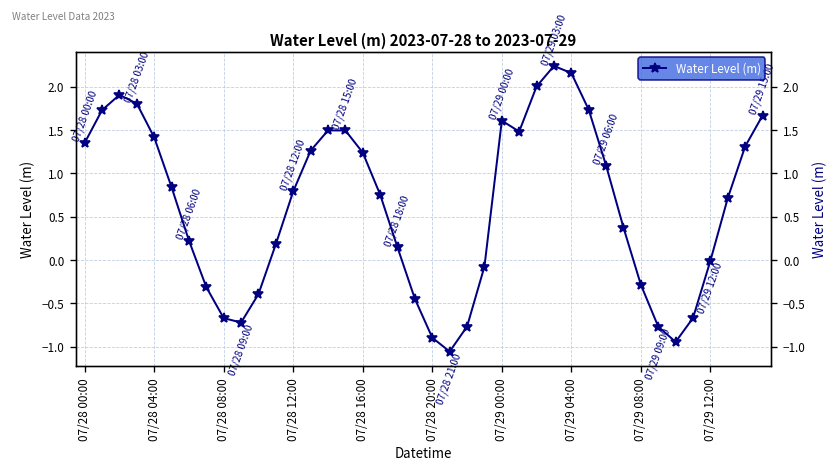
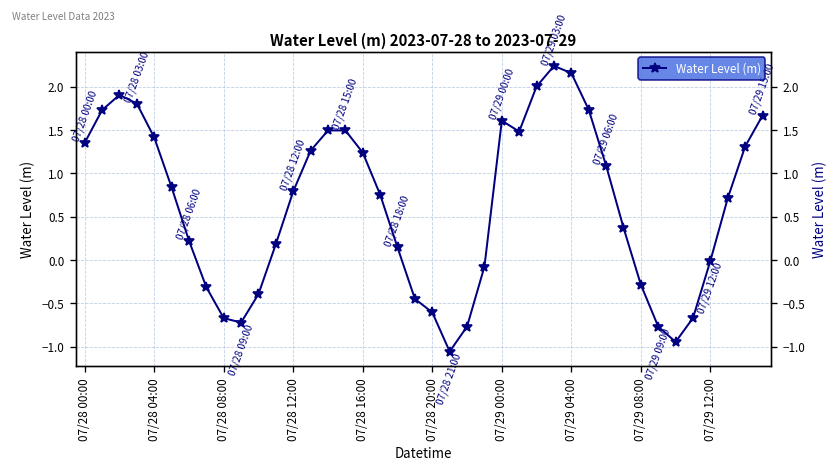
07/28 20:00: -0.9 -> -0.6
